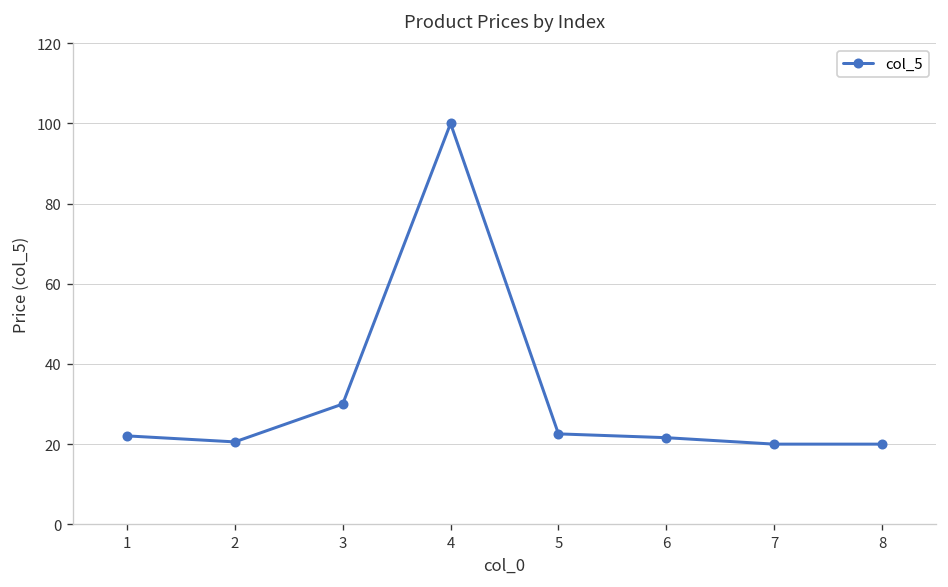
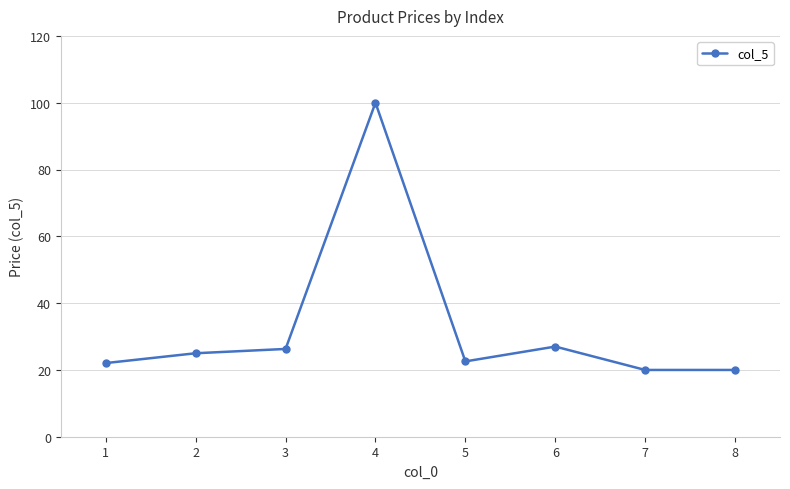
2: 21 -> 25
3: 30 -> 26
6: 22 -> 27
